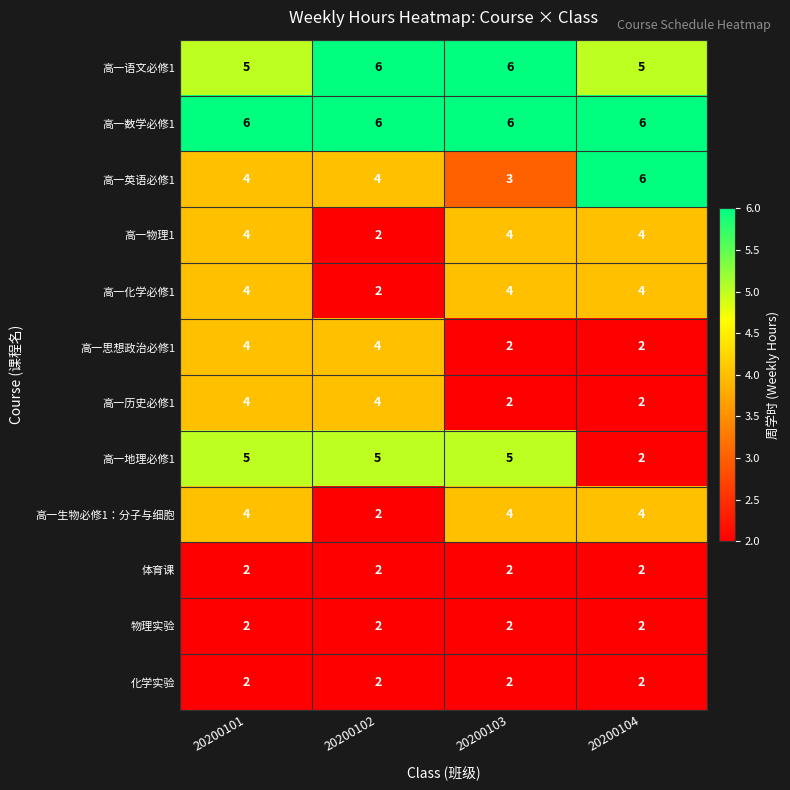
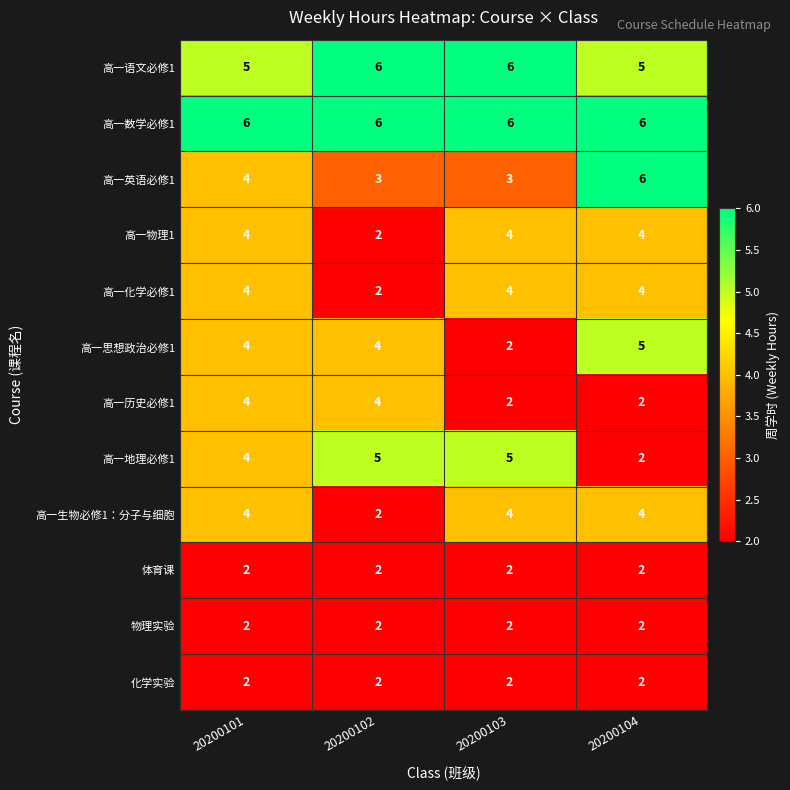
高一英语必修1, 20200102: 4 -> 3
高一思想政治必修1, 20200104: 2 -> 5
高一地理必修1, 20200101: 5 -> 4
